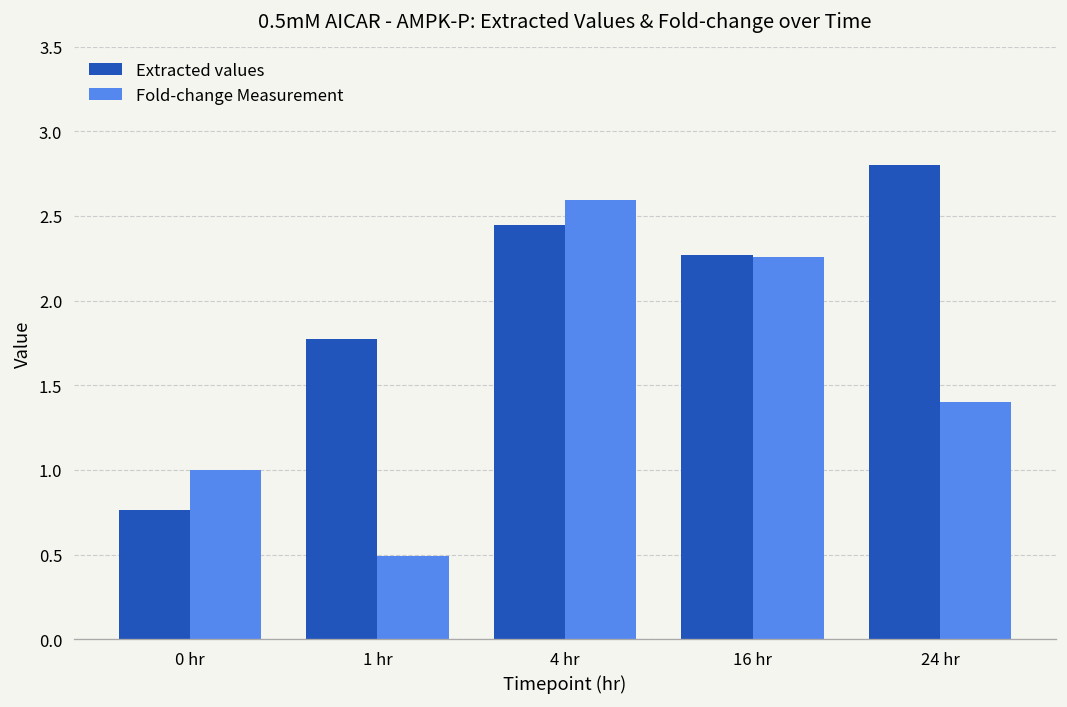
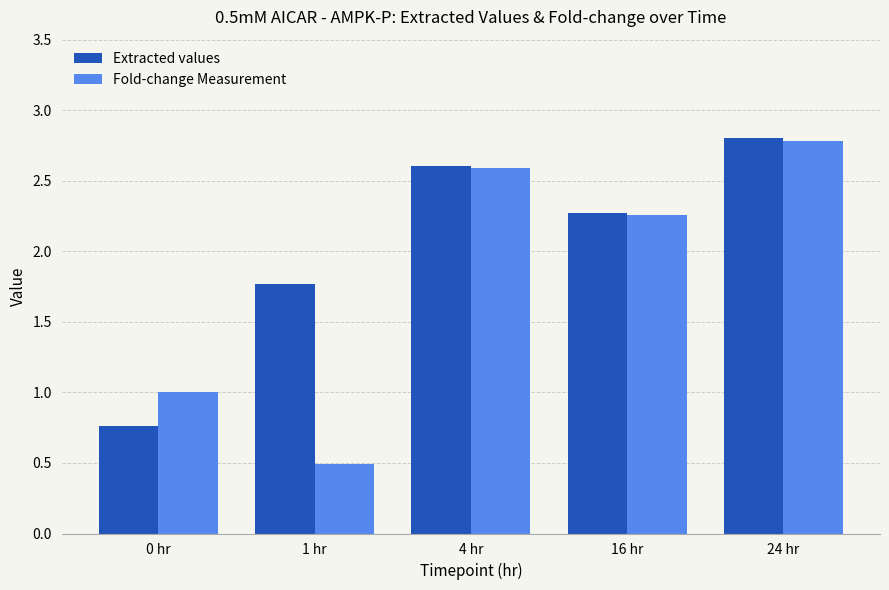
Extracted values, 4 hr: 2.45 -> 2.61
Fold-change Measurement, 24 hr: 1.40 -> 2.78
